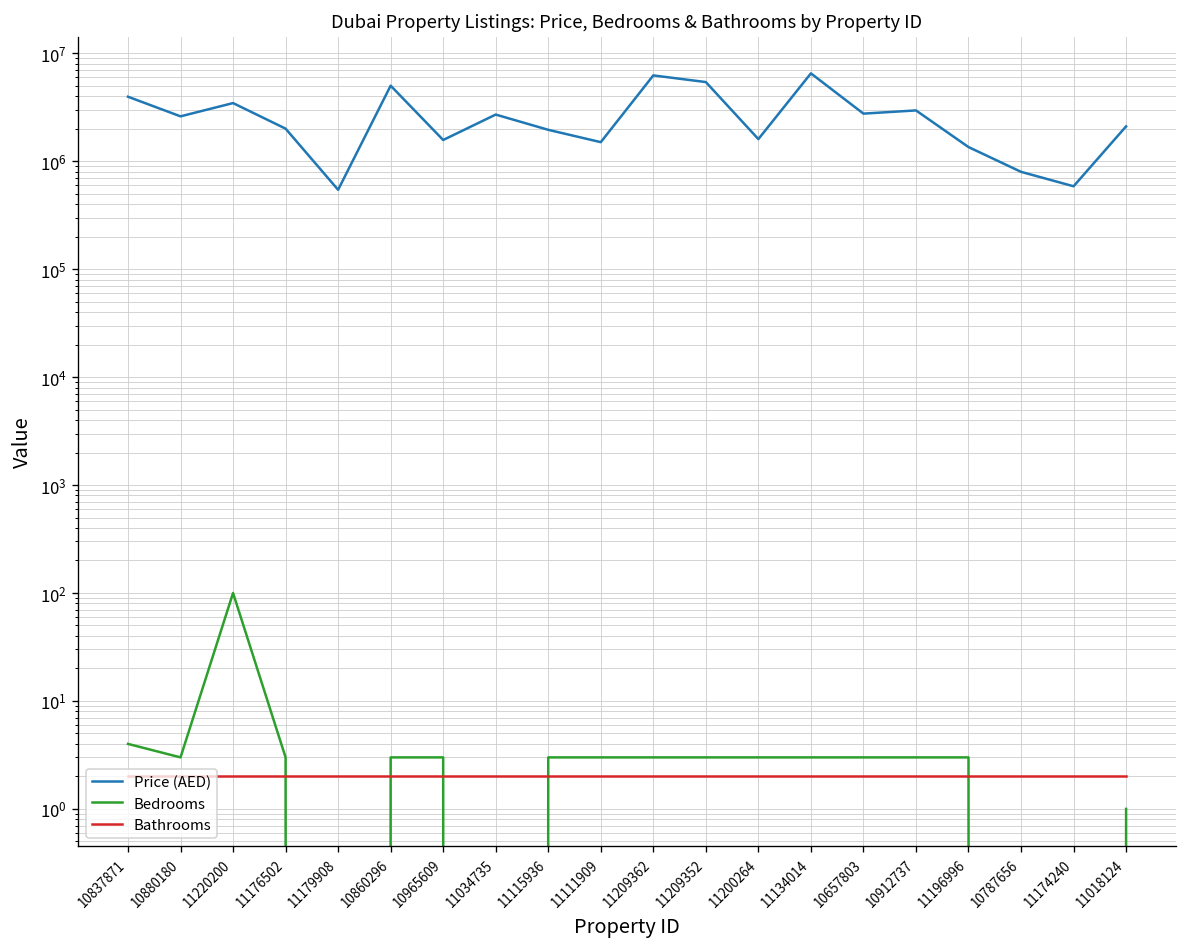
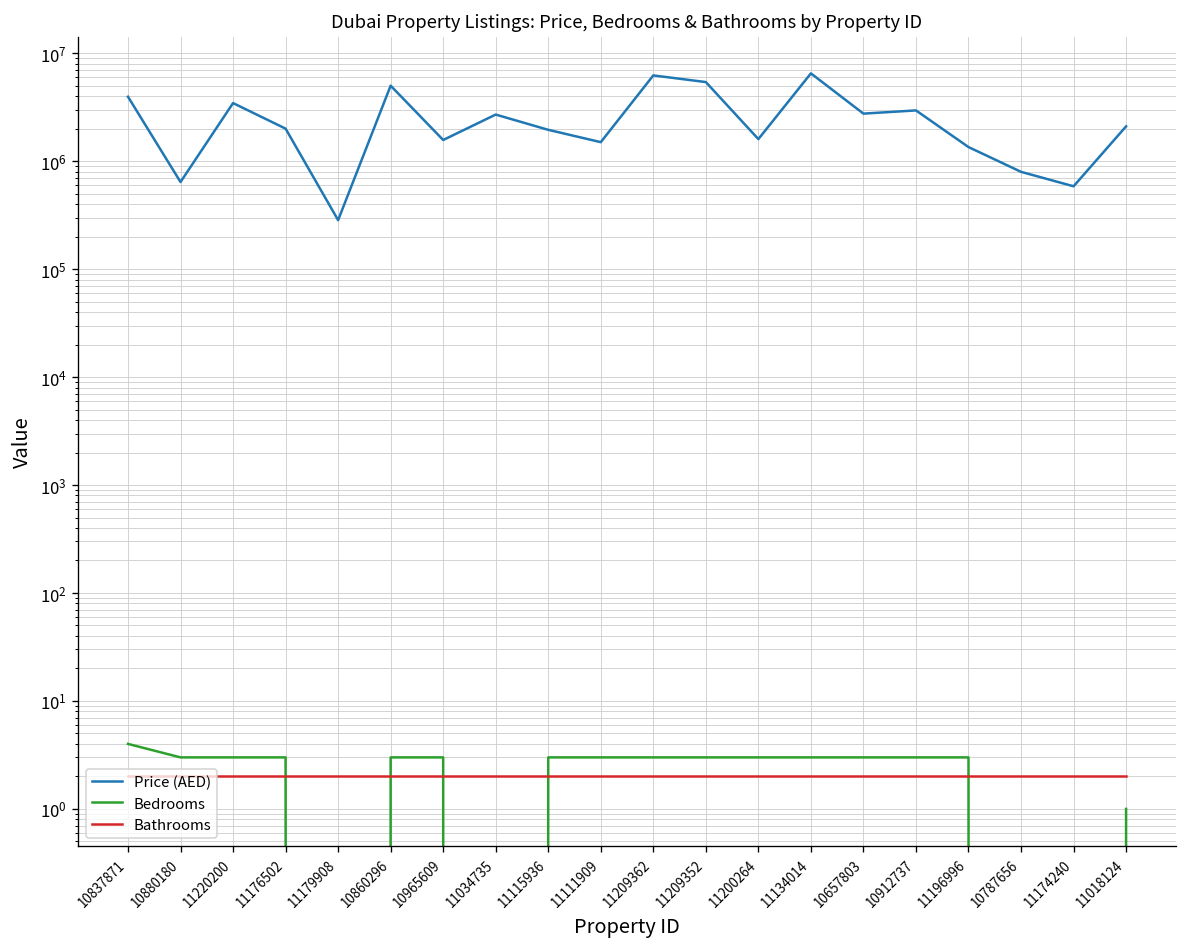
Price (AED), 10880180: 2600000 -> 600000
Bedrooms, 11220200: 100 -> 3
Price (AED), 11179908: 500000 -> 280000
